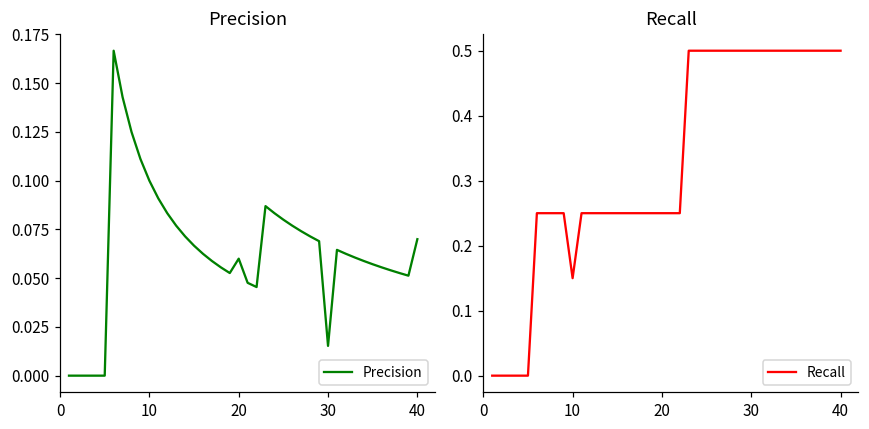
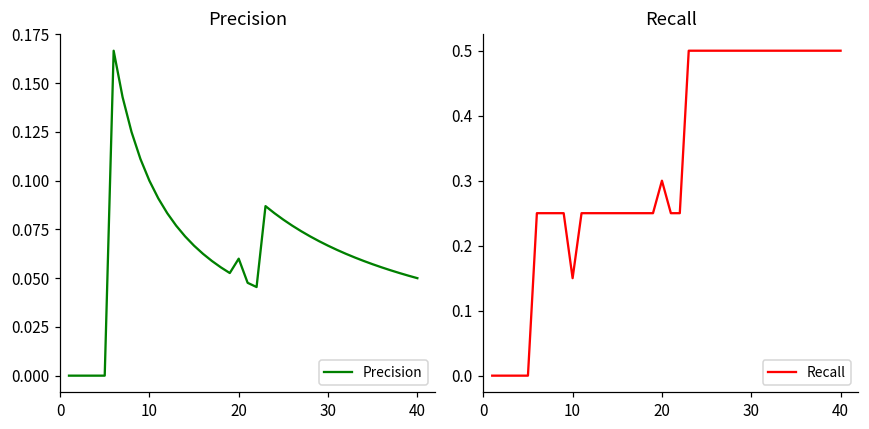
Precision, 30: 0.015 -> 0.067
Precision, 40: 0.07 -> 0.05
Recall, 20: 0.25 -> 0.30
